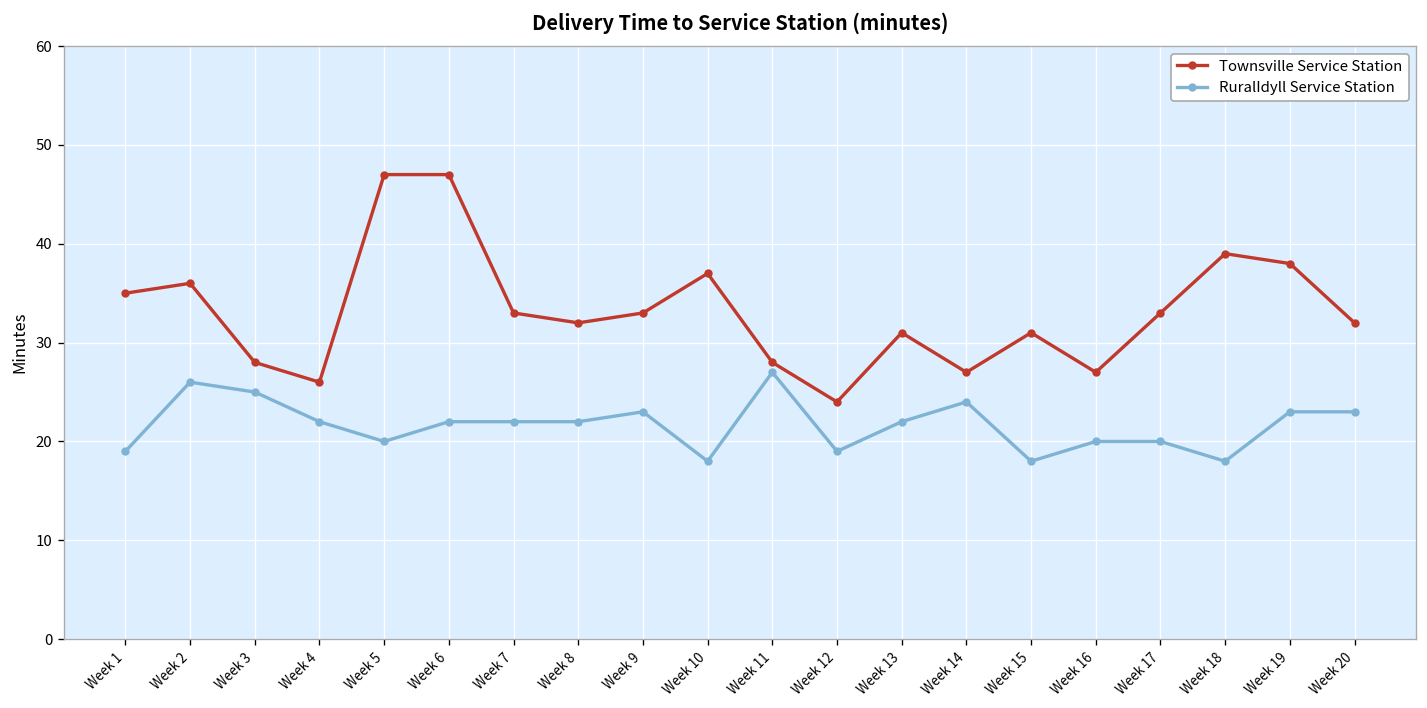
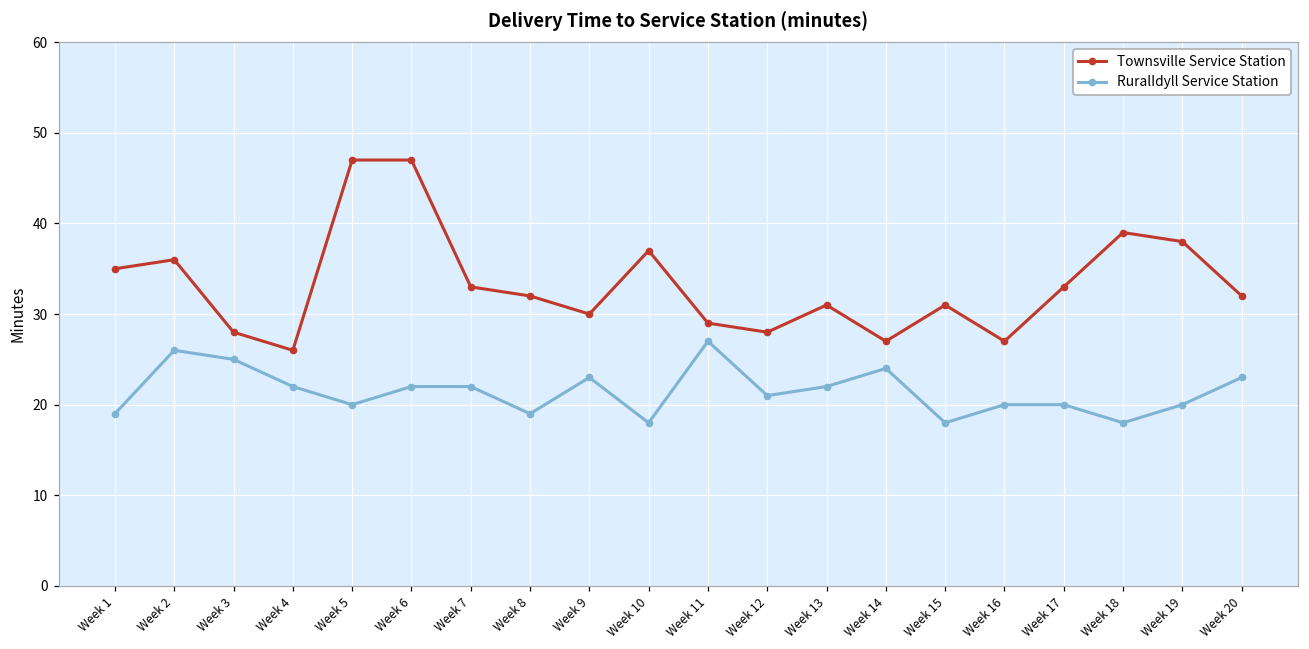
RuralIdyll Service Station, Week 8: 22 -> 19
Townsville Service Station, Week 9: 33 -> 30
Townsville Service Station, Week 11: 28 -> 29
Townsville Service Station, Week 12: 24 -> 28
RuralIdyll Service Station, Week 12: 19 -> 21
RuralIdyll Service Station, Week 19: 23 -> 20
